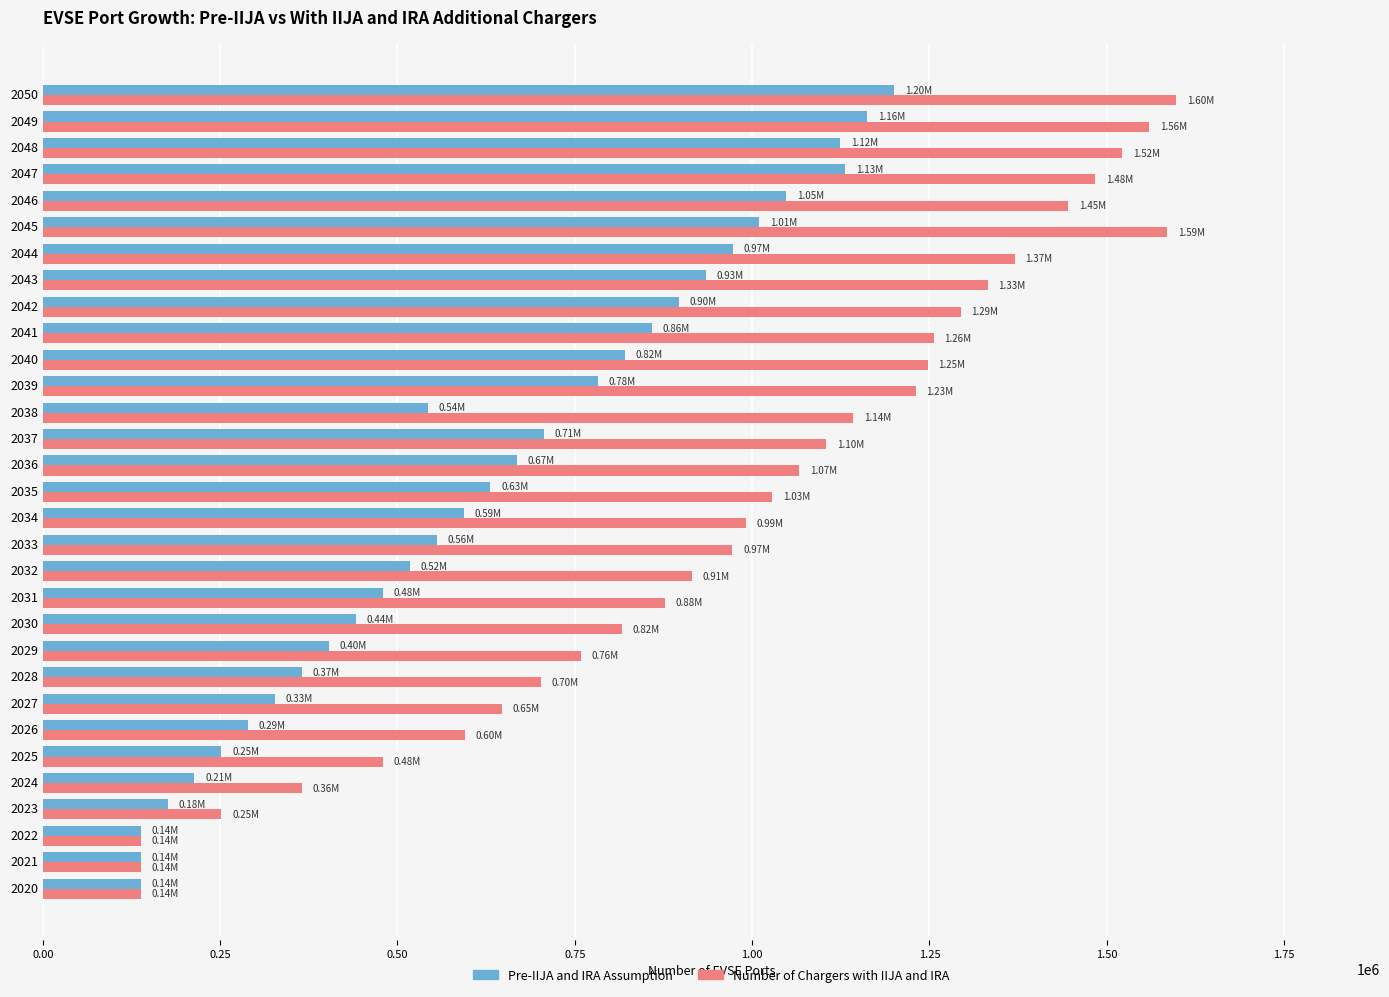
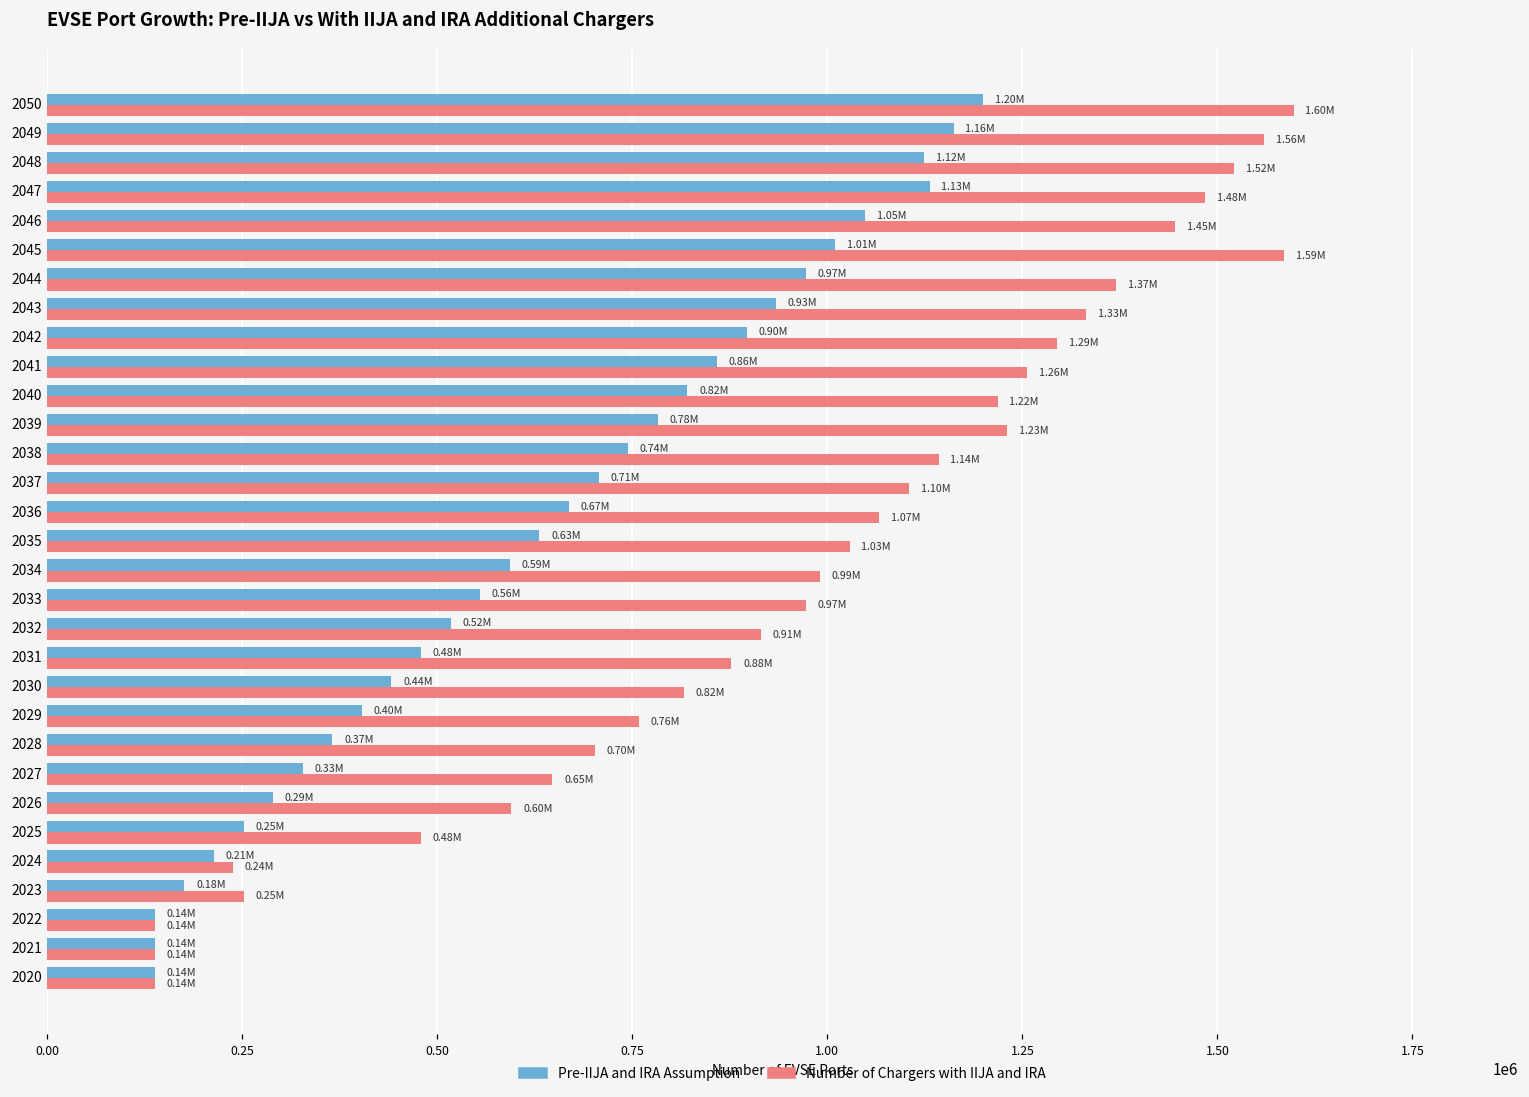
Number of Chargers with IIJA and IRA, 2040: 1.25M -> 1.22M
Pre-IIJA and IRA Assumption, 2038: 0.54M -> 0.74M
Number of Chargers with IIJA and IRA, 2024: 0.36M -> 0.24M
